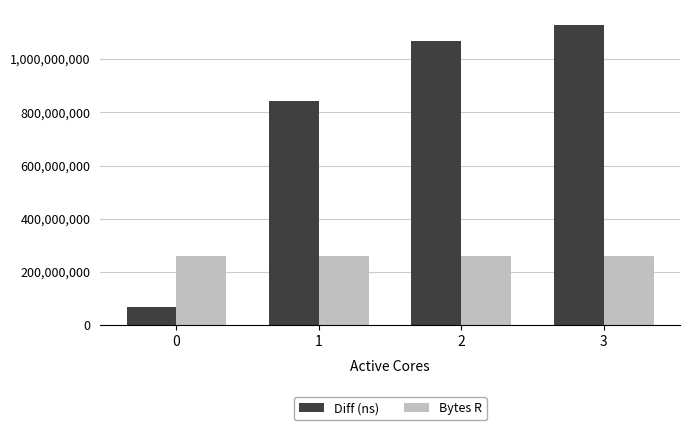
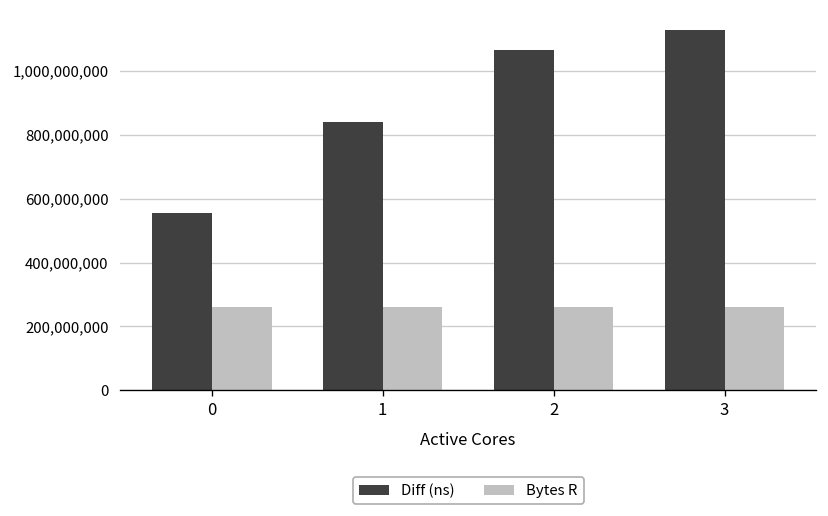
Diff (ns), 0: 70,000,000 -> 550,000,000
